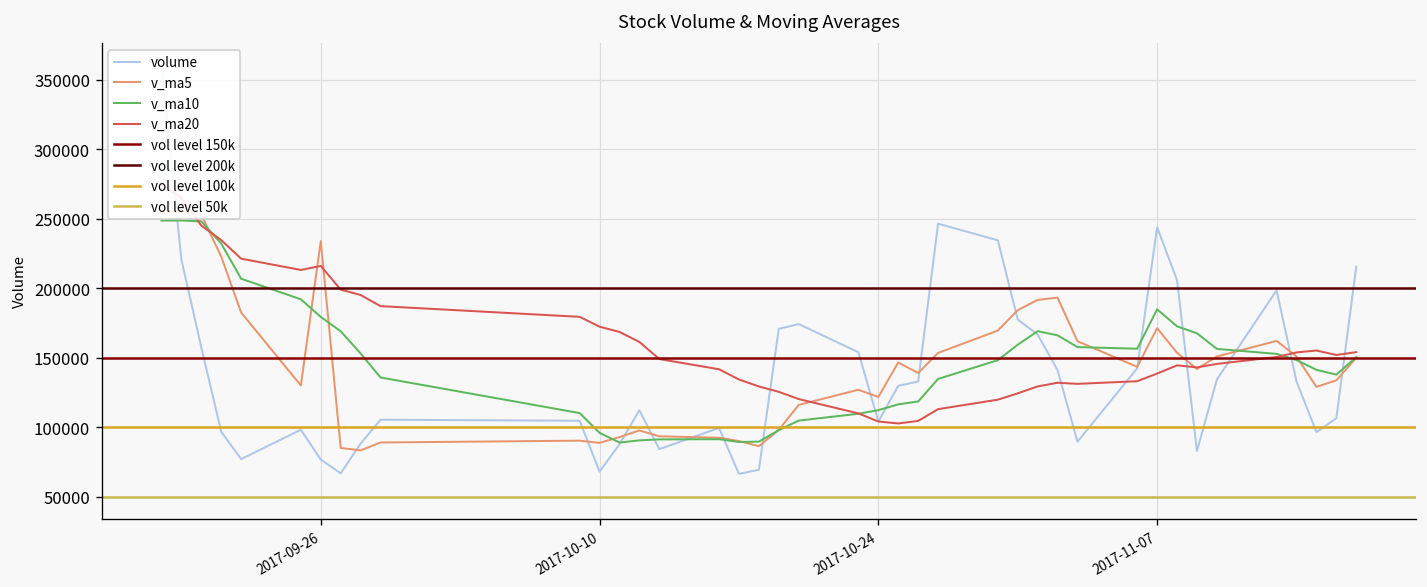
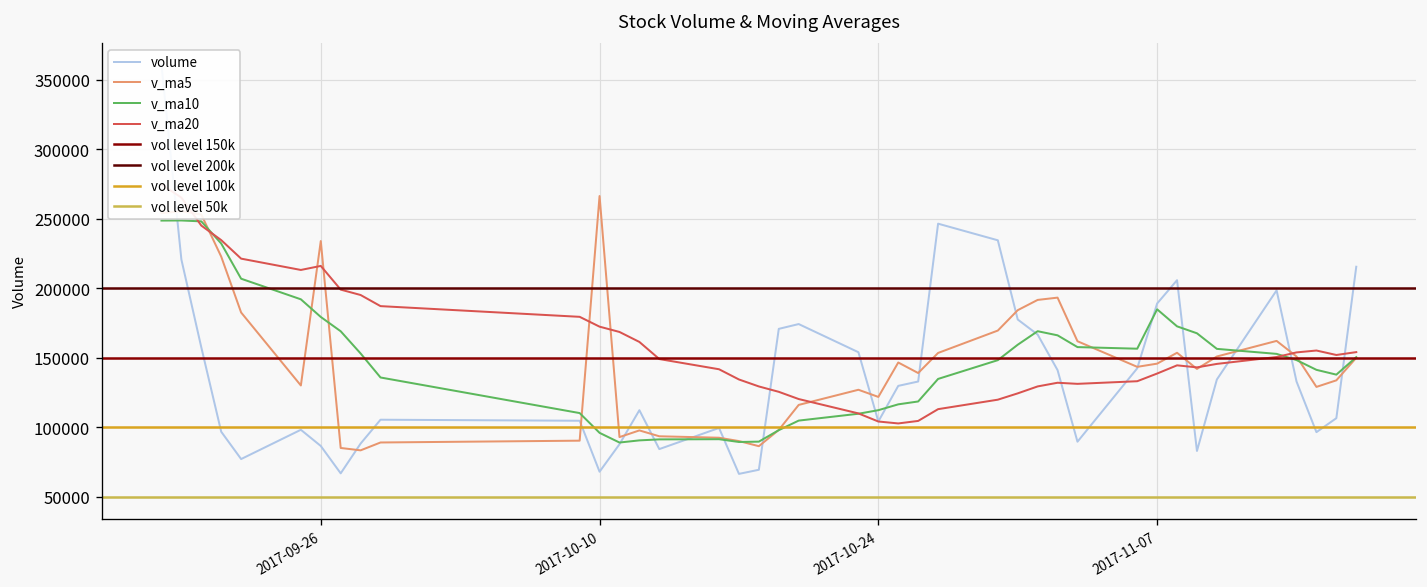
volume, 2017-09-26: 77000 -> 87000
v_ma5, 2017-10-10: 89000 -> 266000
volume, 2017-11-07: 244000 -> 189000
v_ma5, 2017-11-07: 171000 -> 146000
